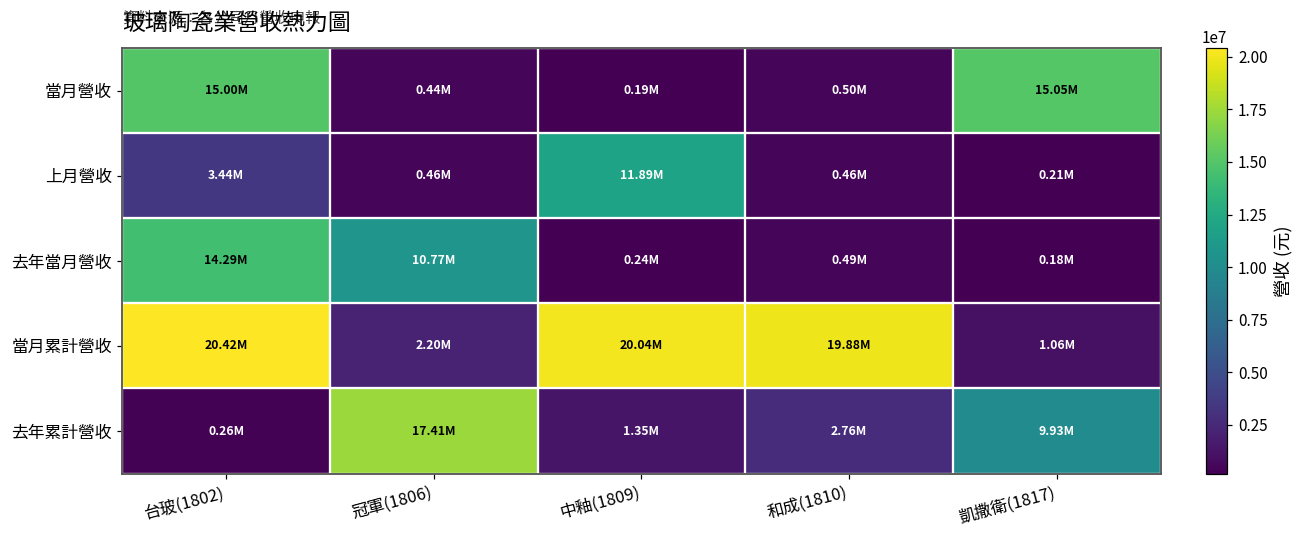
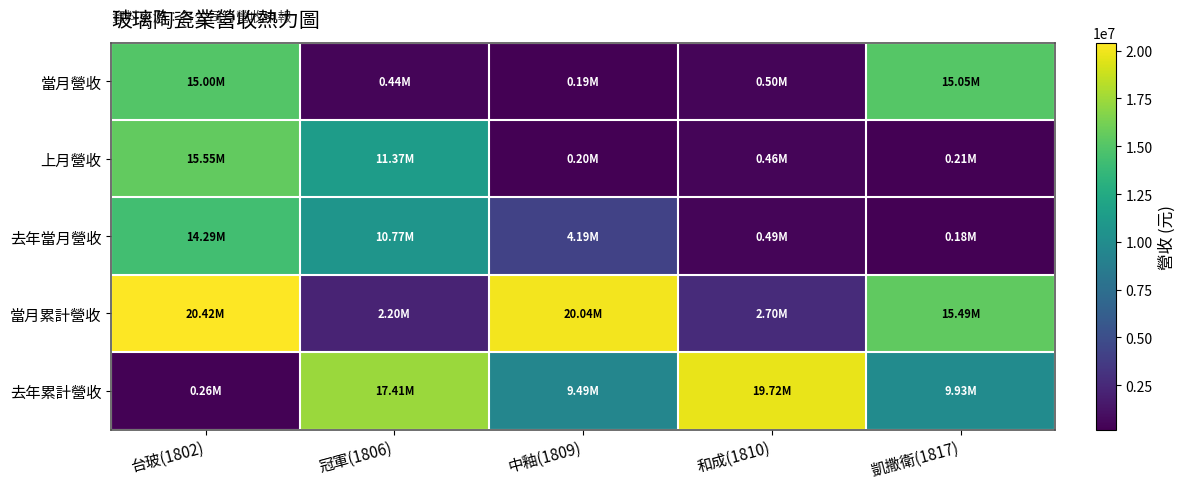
上月營收, 台玻(1802): 3.44M -> 15.55M
上月營收, 冠軍(1806): 0.46M -> 11.37M
上月營收, 中釉(1809): 11.89M -> 0.20M
去年當月營收, 中釉(1809): 0.24M -> 4.19M
當月累計營收, 和成(1810): 19.88M -> 2.70M
當月累計營收, 凱撒衛(1817): 1.06M -> 15.49M
去年累計營收, 中釉(1809): 1.35M -> 9.49M
去年累計營收, 和成(1810): 2.76M -> 19.72M
